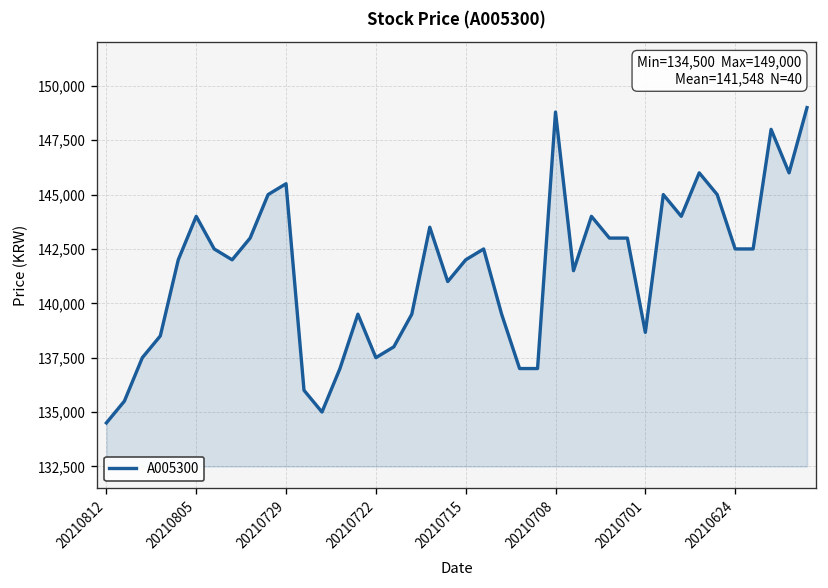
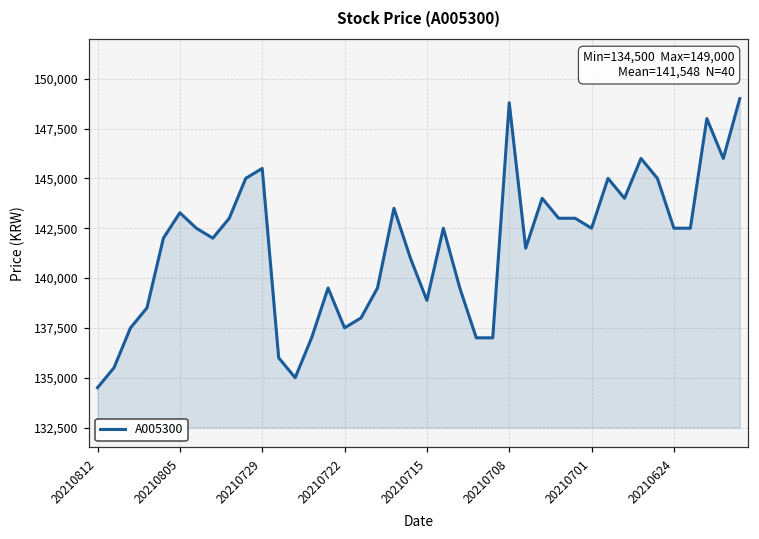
20210805: 144,000 -> 143,300
20210715: 142,000 -> 138,900
20210701: 138,700 -> 142,500
